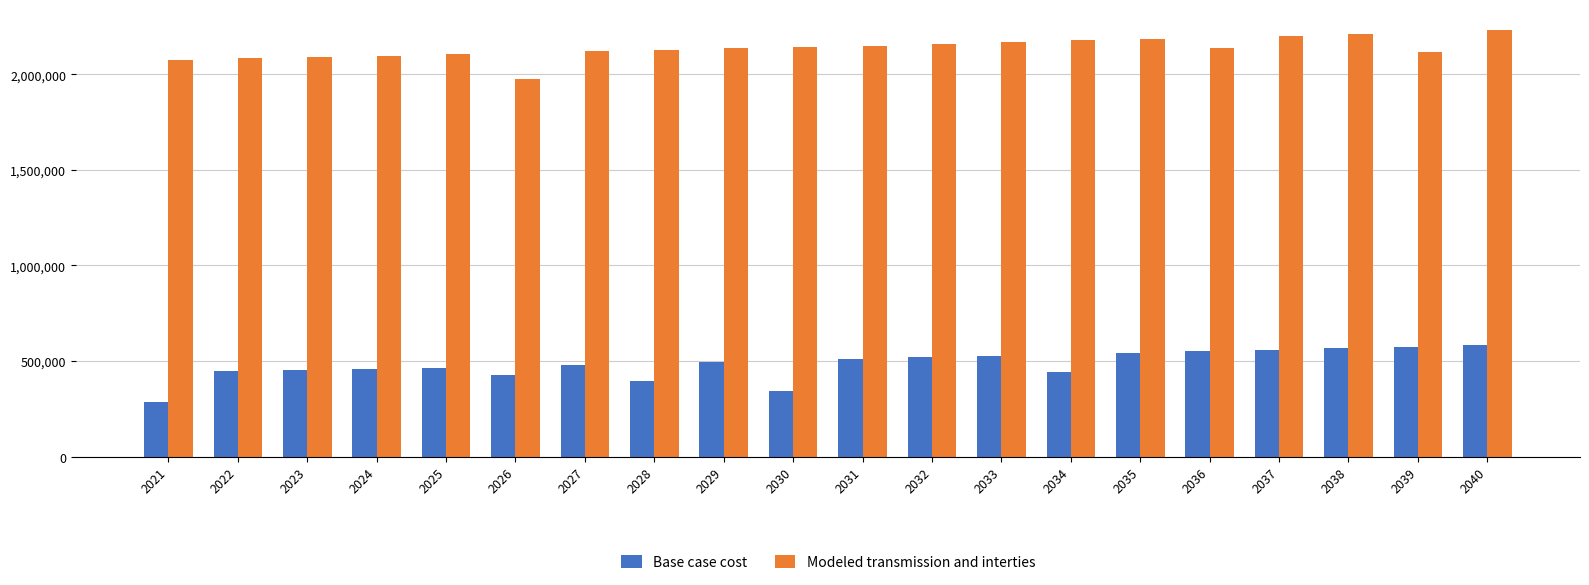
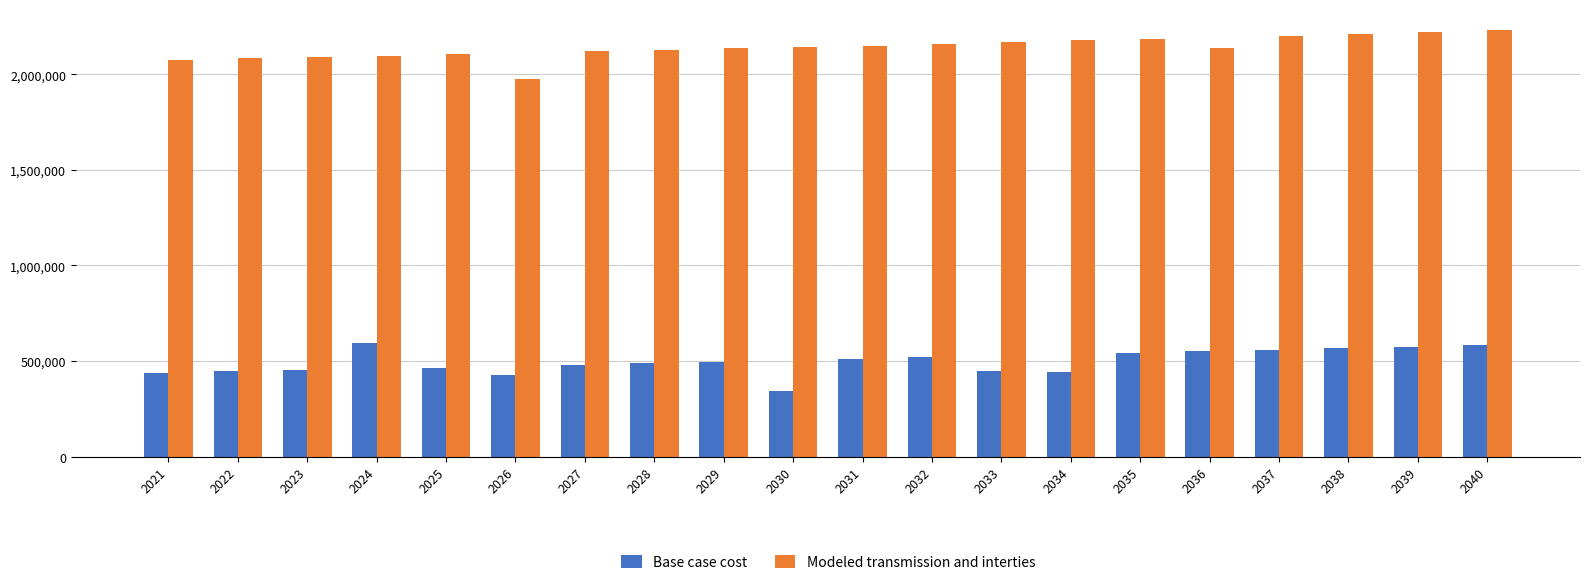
Base case cost, 2021: 290,000 -> 440,000
Base case cost, 2024: 460,000 -> 590,000
Base case cost, 2028: 400,000 -> 490,000
Base case cost, 2033: 530,000 -> 450,000
Modeled transmission and interties, 2039: 2,120,000 -> 2,220,000
